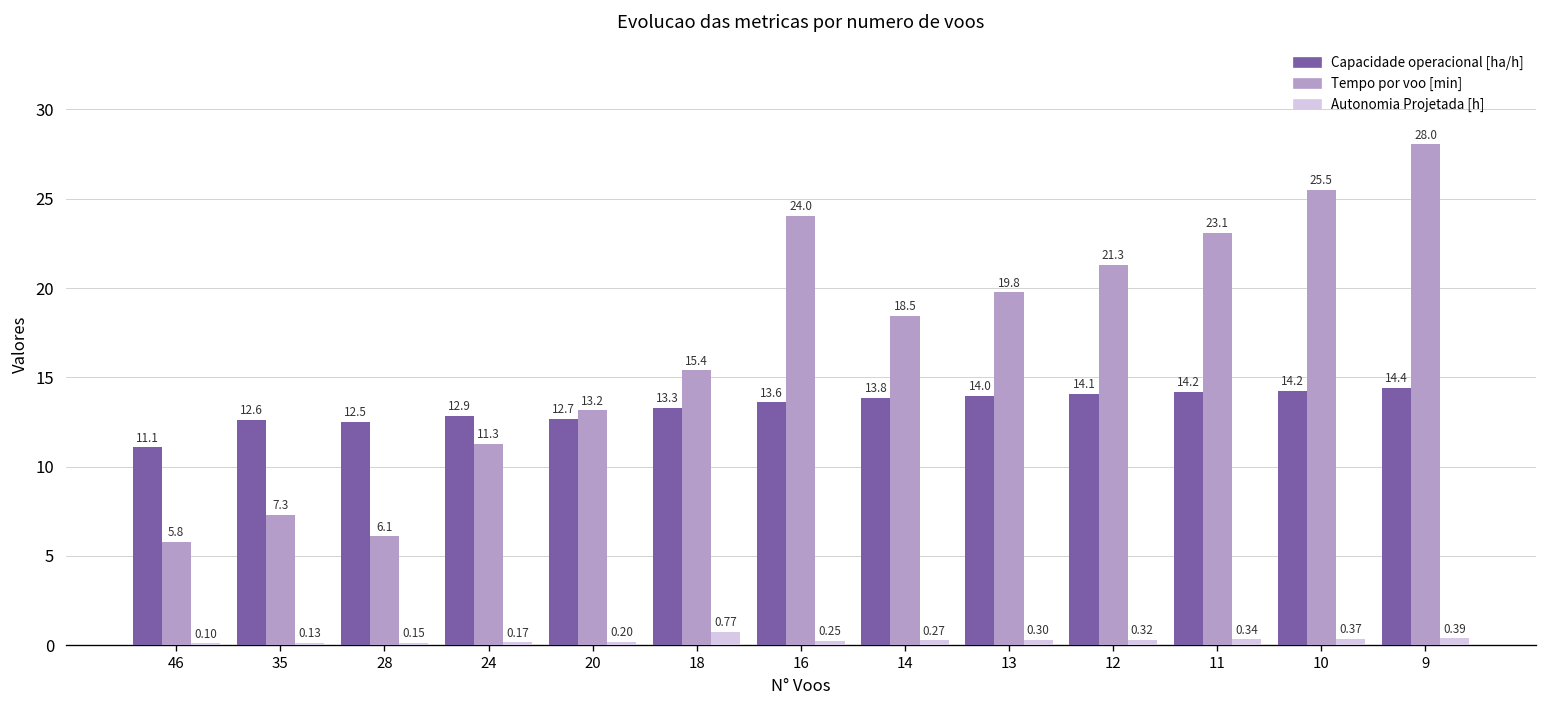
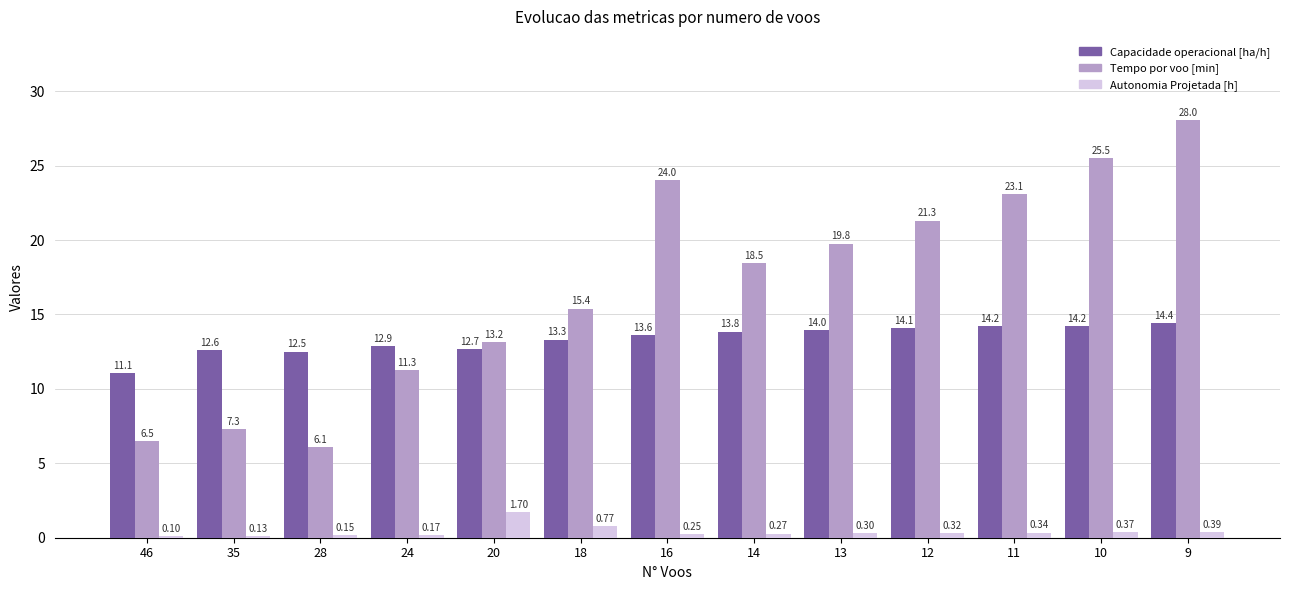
Tempo por voo [min], 46: 5.8 -> 6.5
Autonomia Projetada [h], 20: 0.20 -> 1.70
